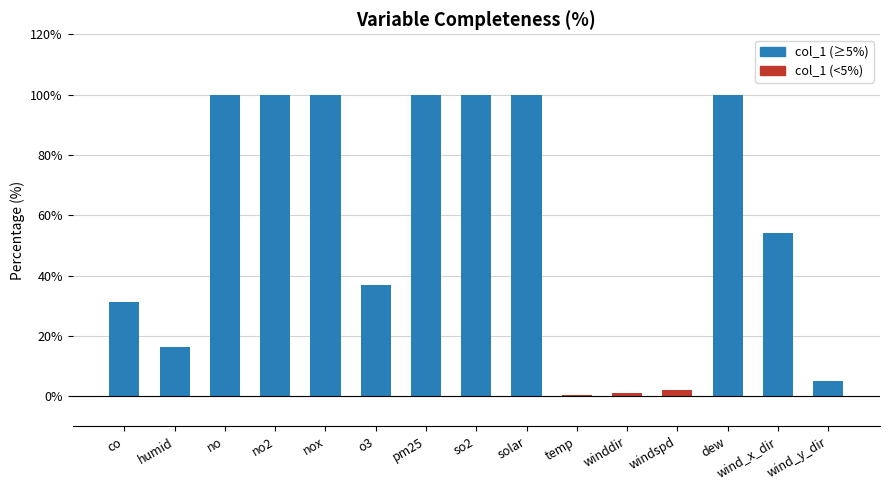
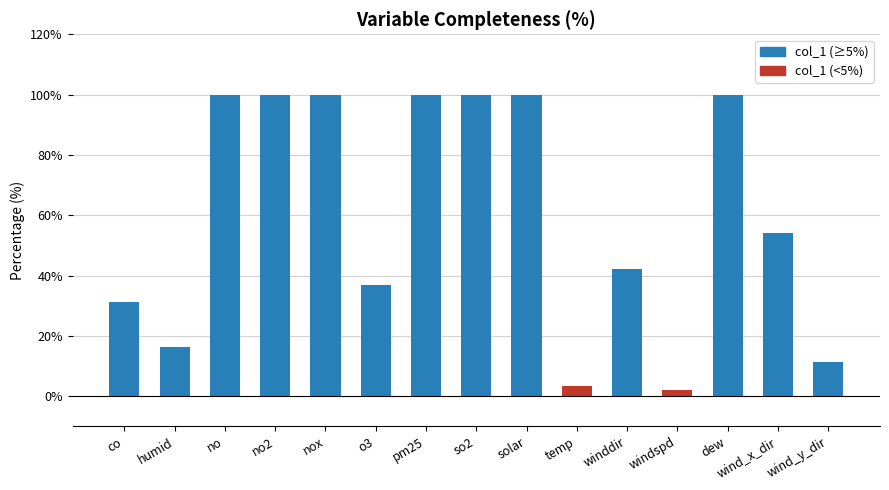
temp: 1% -> 3%
winddir: 1% -> 42%
wind_y_dir: 5% -> 11%
